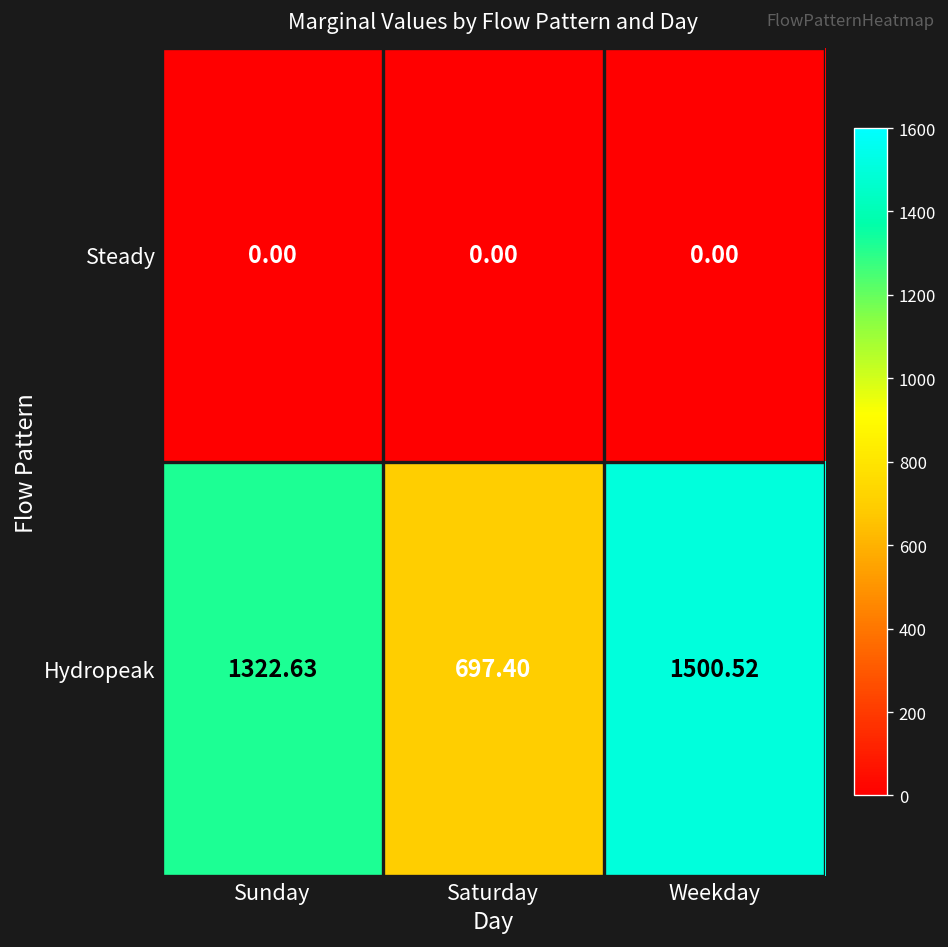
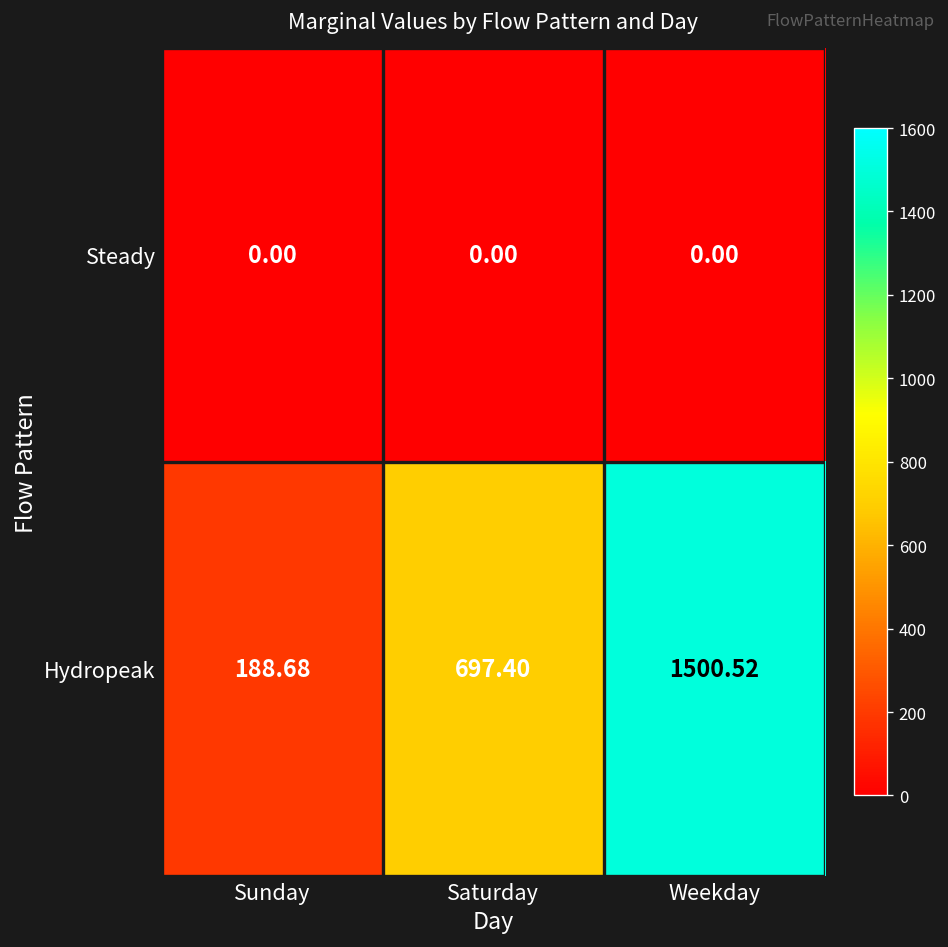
Hydropeak, Sunday: 1322.63 -> 188.68
